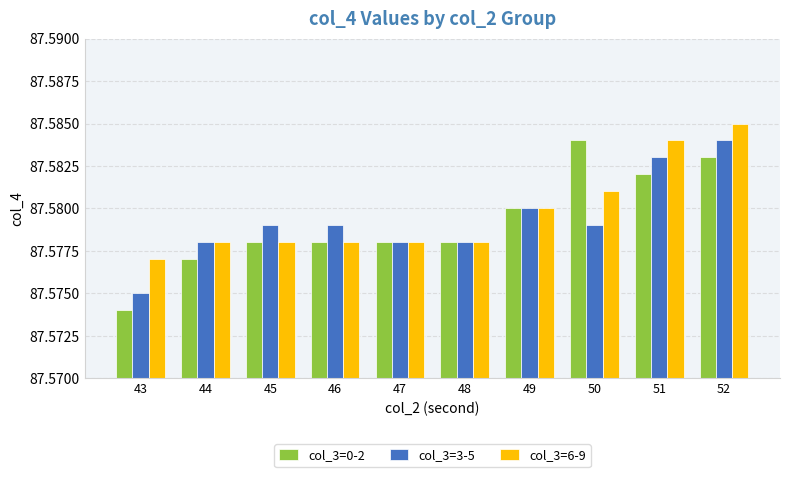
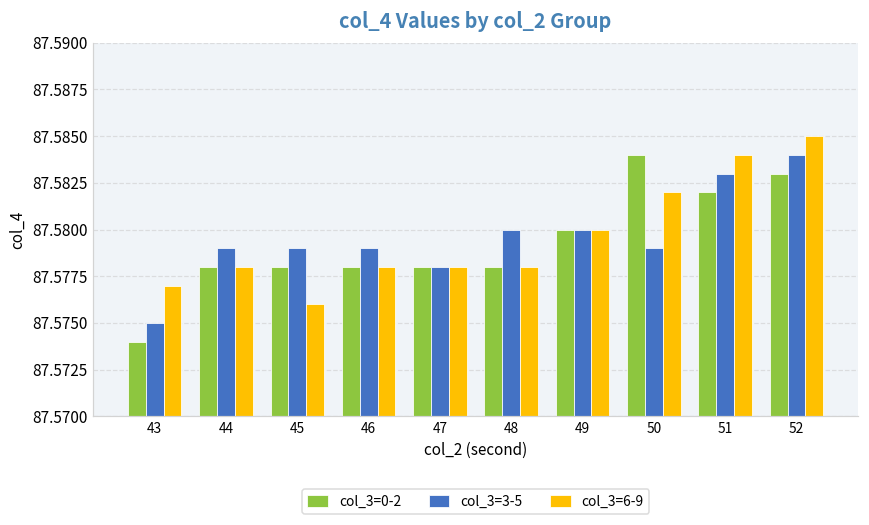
col_3=0-2, 44: 87.577 -> 87.578
col_3=3-5, 44: 87.578 -> 87.579
col_3=6-9, 45: 87.578 -> 87.576
col_3=3-5, 48: 87.578 -> 87.580
col_3=6-9, 50: 87.581 -> 87.582
